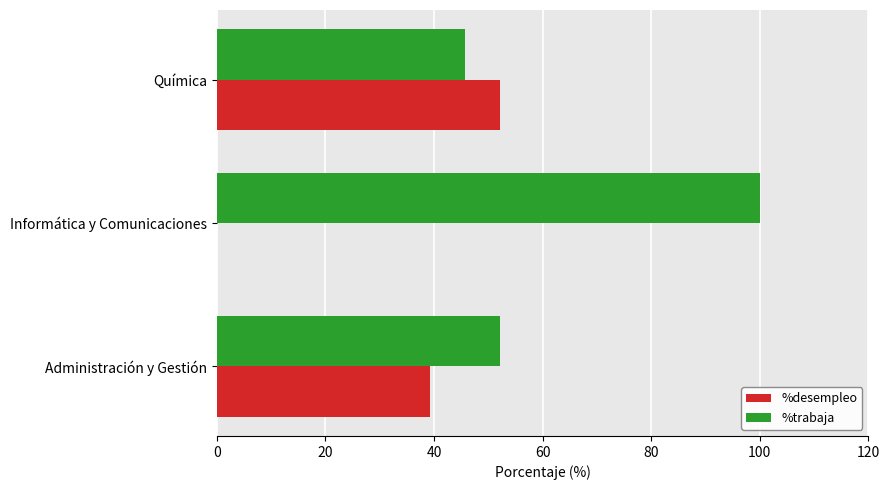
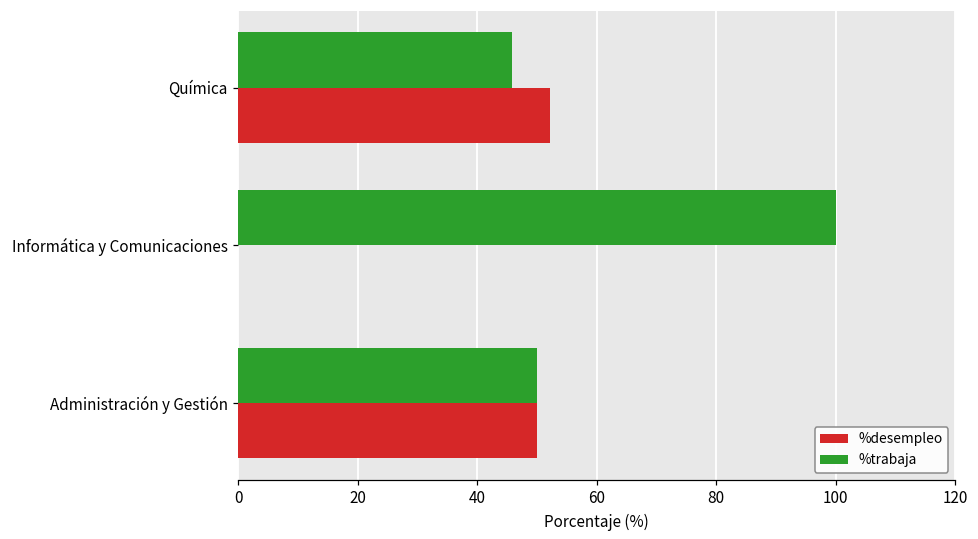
%trabaja, Administración y Gestión: 52 -> 50
%desempleo, Administración y Gestión: 39 -> 50
